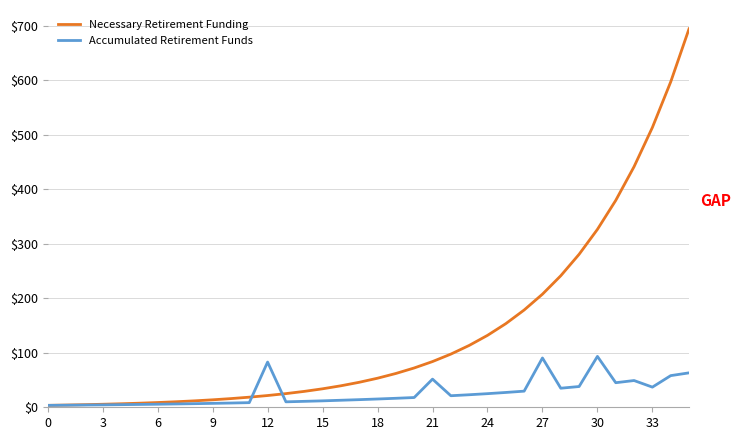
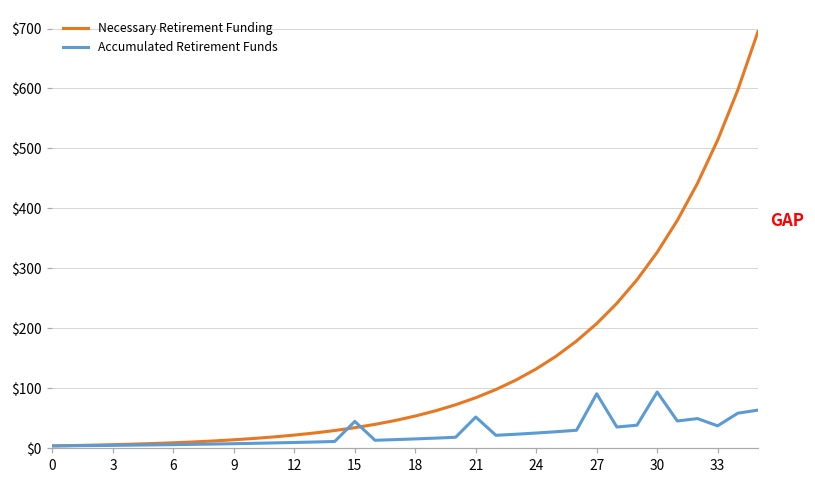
Accumulated Retirement Funds, 12: $80 -> $10
Accumulated Retirement Funds, 15: $10 -> $40
